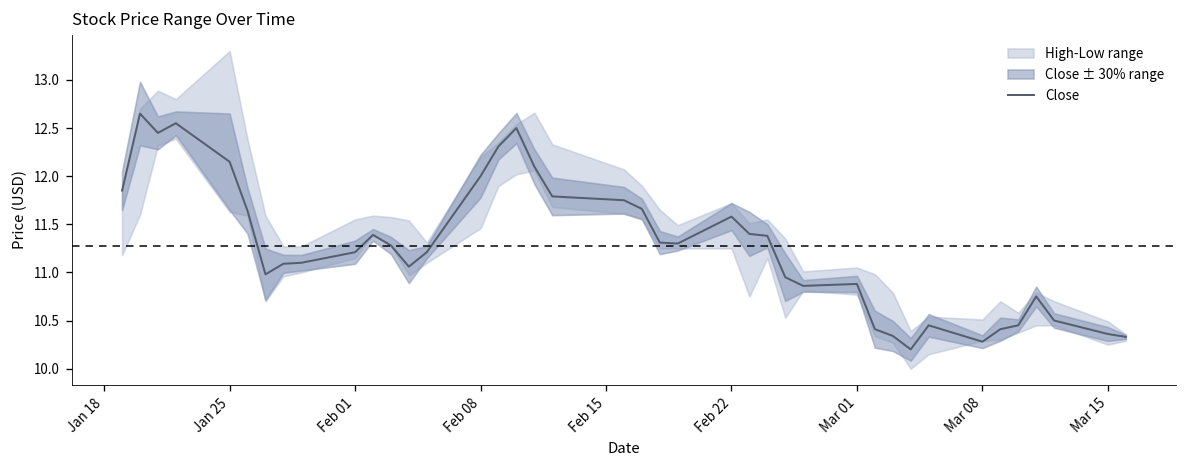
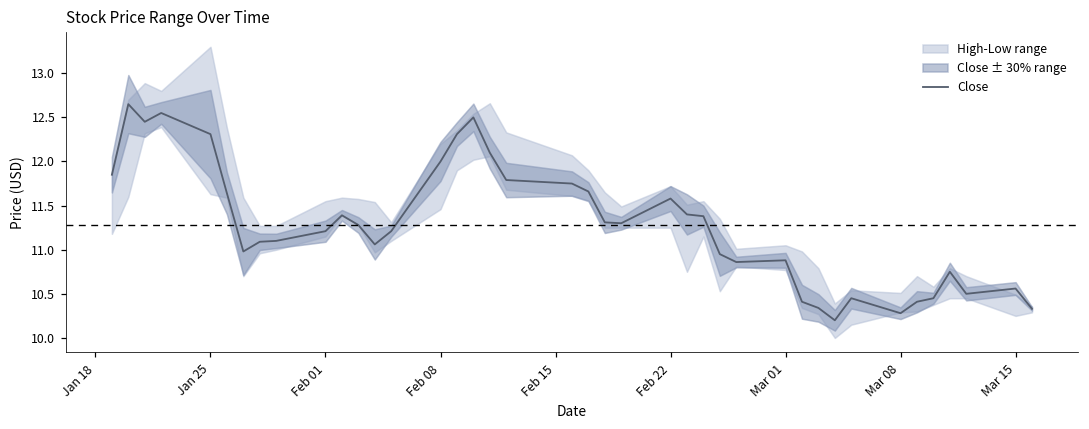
Close, Jan 25: 12.2 -> 12.3
Close, Mar 15: 10.4 -> 10.6
